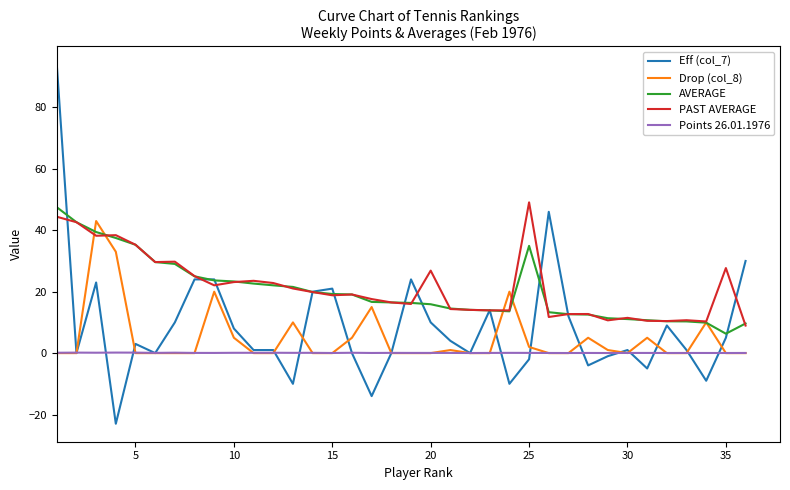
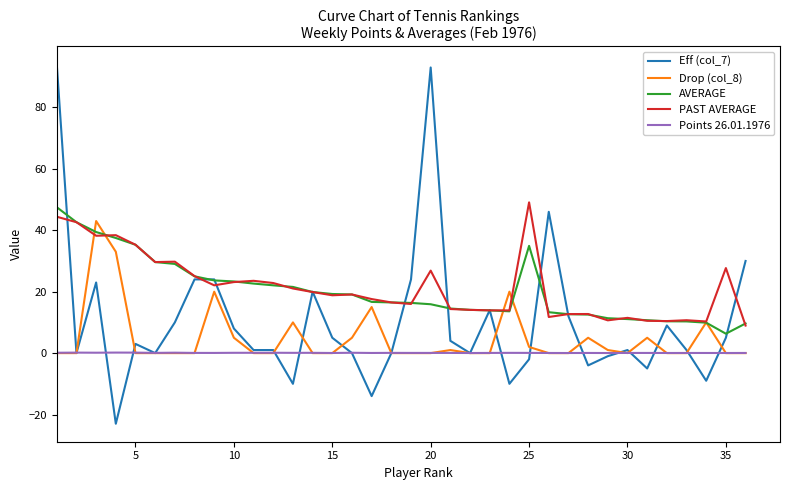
Eff (col_7), 15: 21 -> 5
Eff (col_7), 20: 10 -> 93
